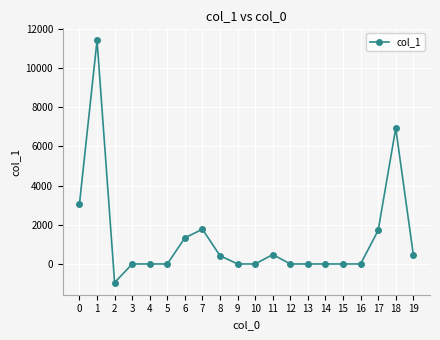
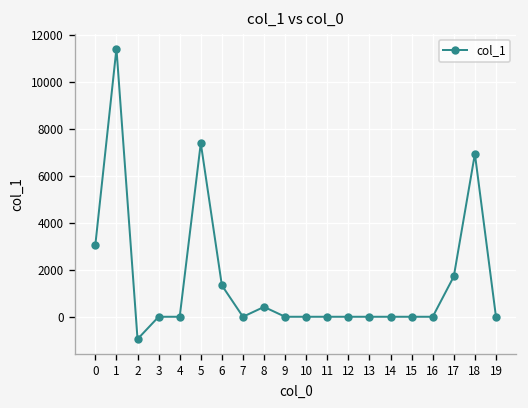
5: 0 -> 7400
7: 1800 -> 0
11: 500 -> 0
19: 500 -> 0
